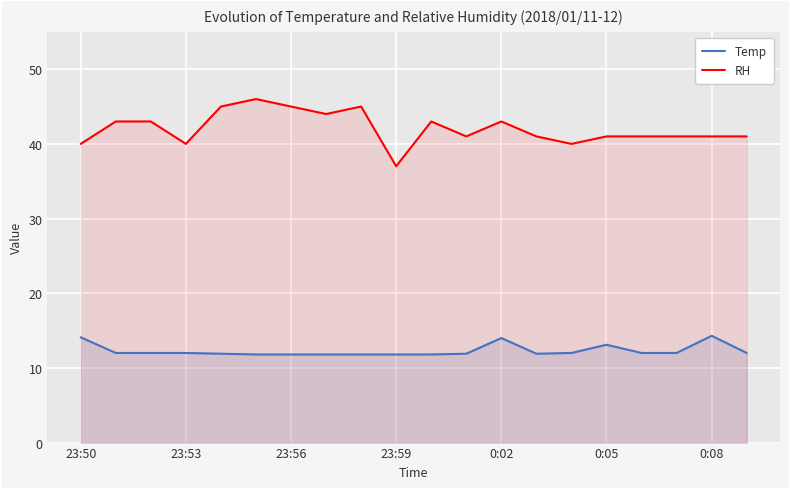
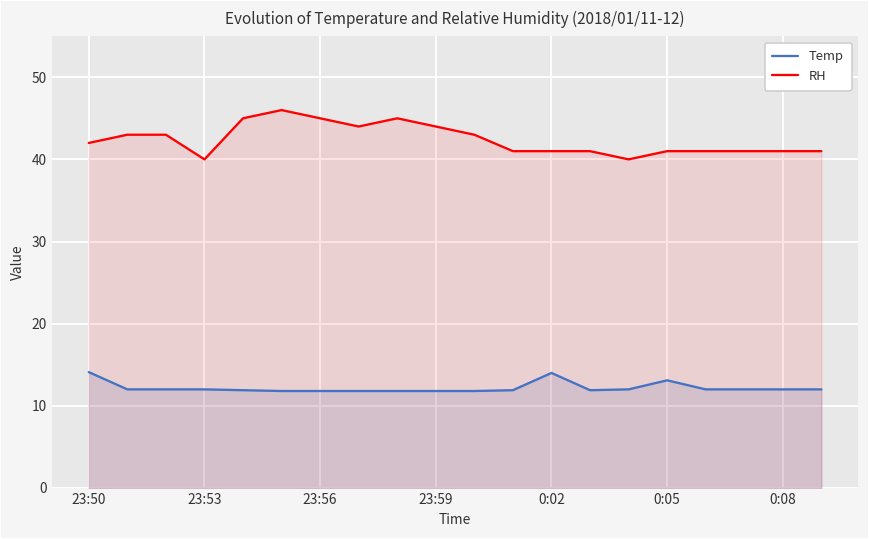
RH, 23:50: 40 -> 42
RH, 23:59: 37 -> 44
RH, 0:02: 43 -> 41
Temp, 0:08: 14 -> 12
